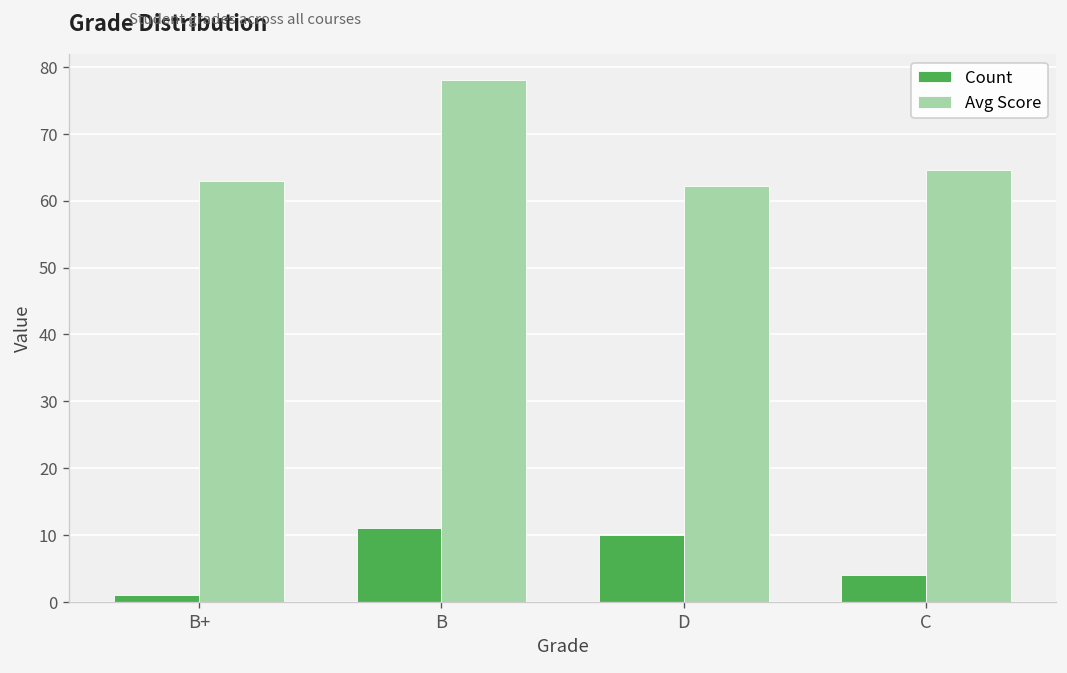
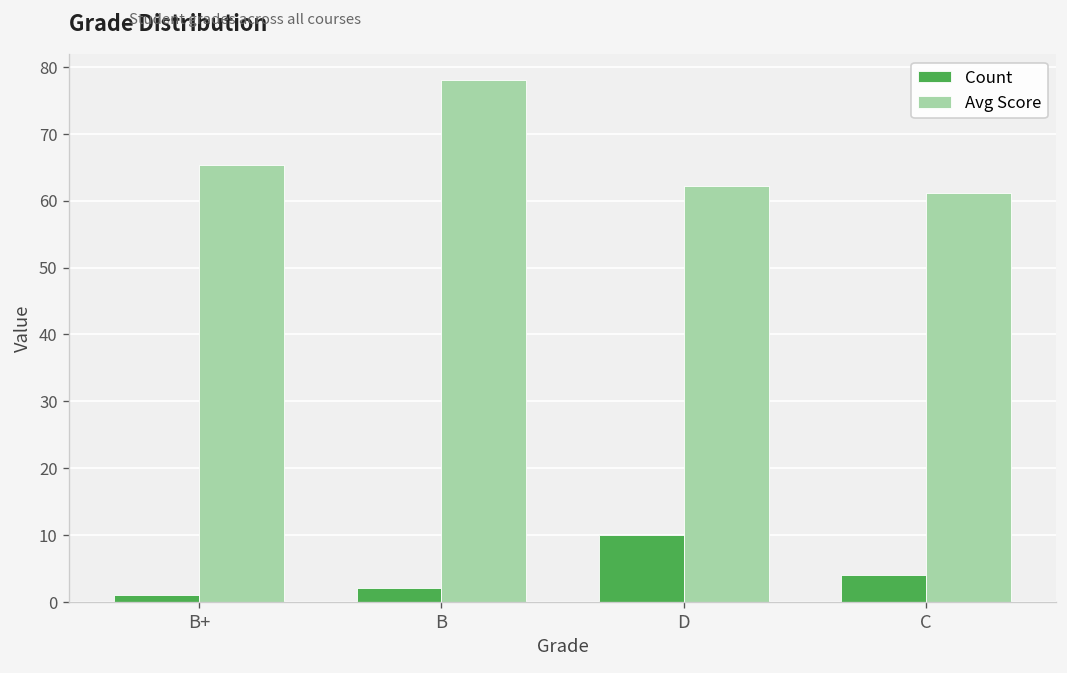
Avg Score, B+: 63 -> 65
Count, B: 11 -> 2
Avg Score, C: 65 -> 61
